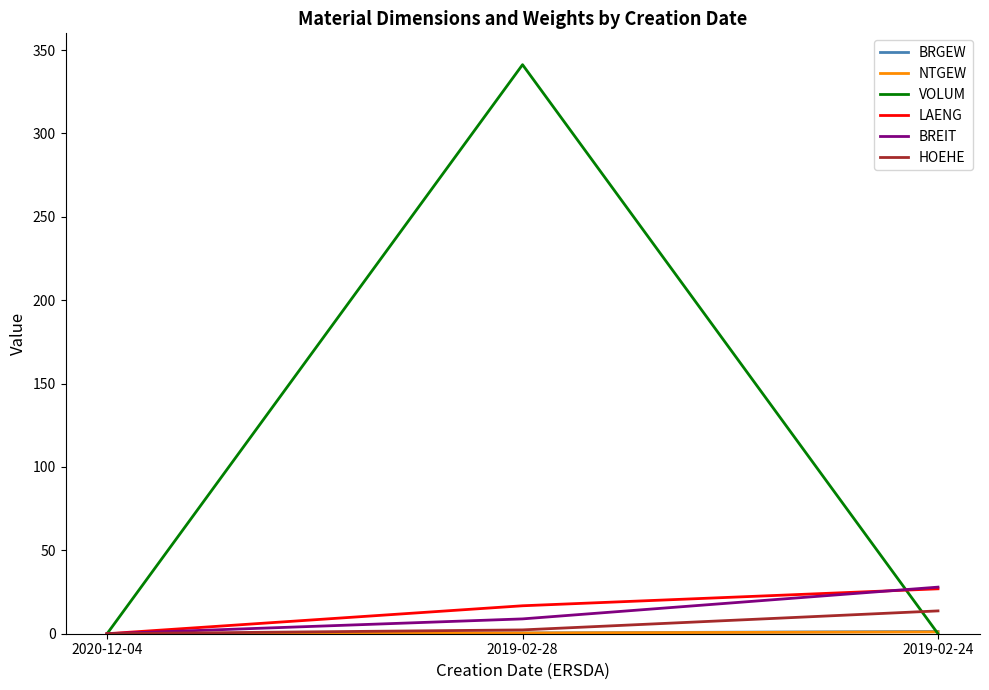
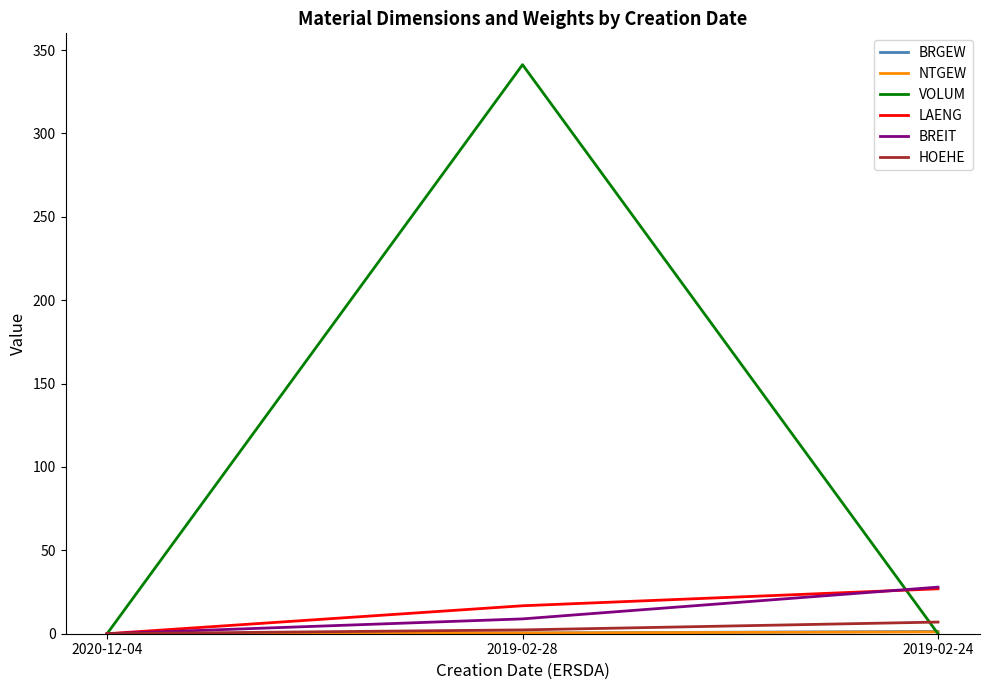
HOEHE, 2019-02-24: 14 -> 7
